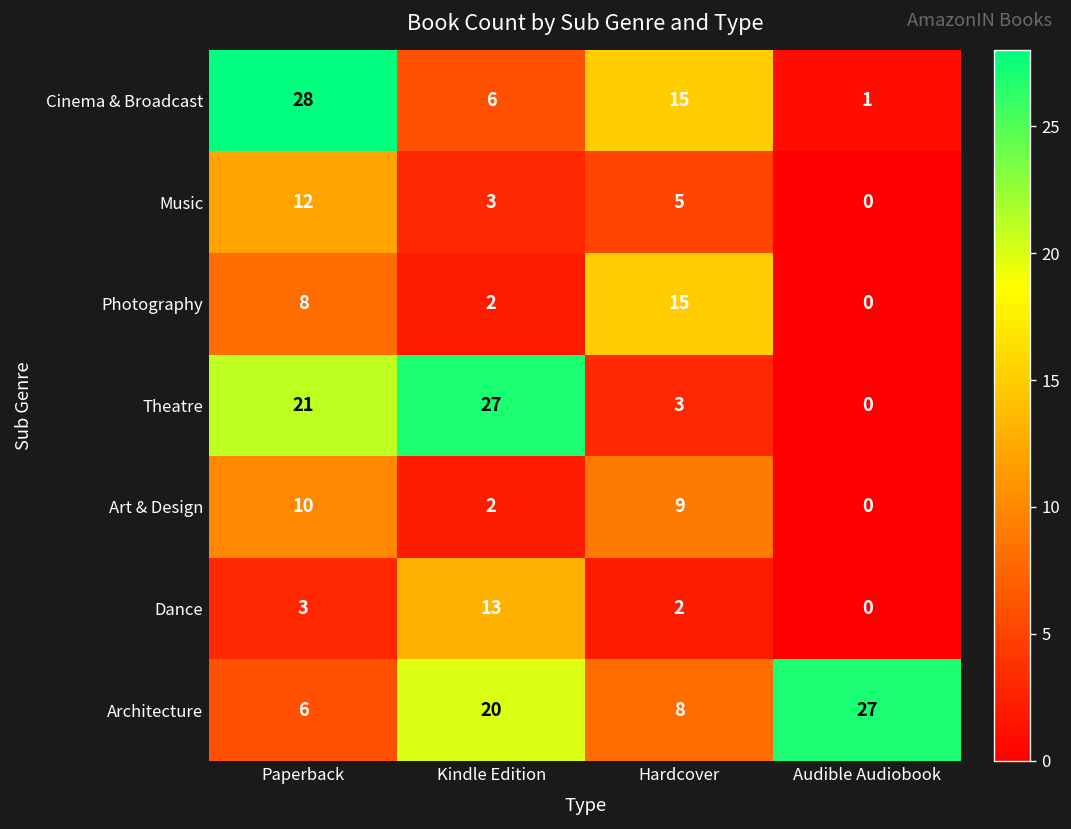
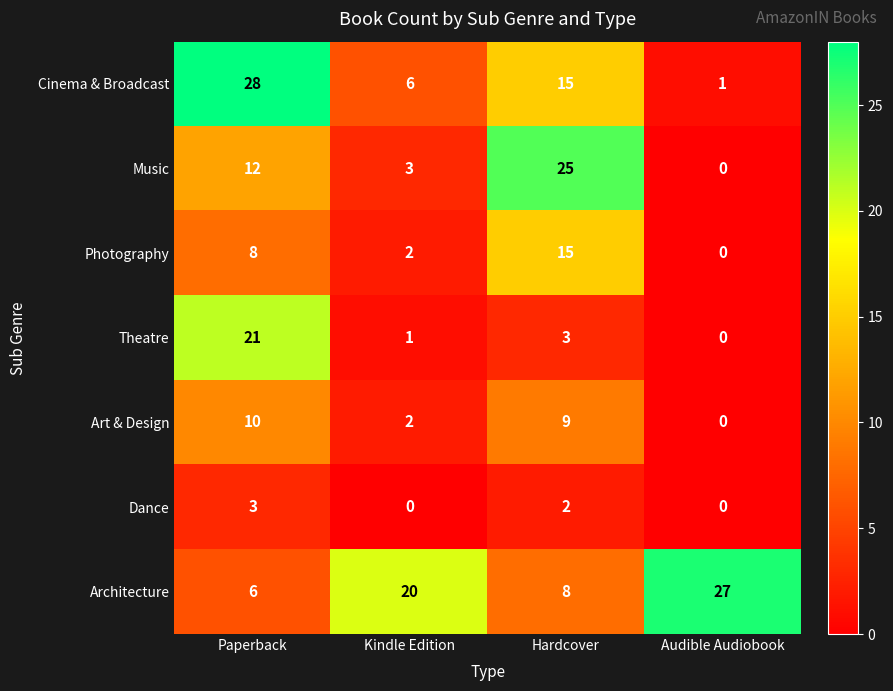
Music, Hardcover: 5 -> 25
Theatre, Kindle Edition: 27 -> 1
Dance, Kindle Edition: 13 -> 0
